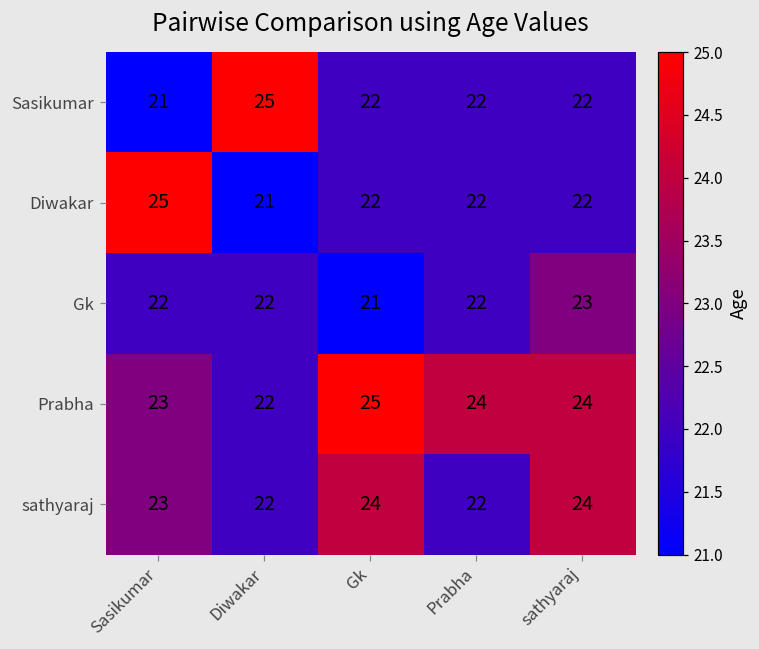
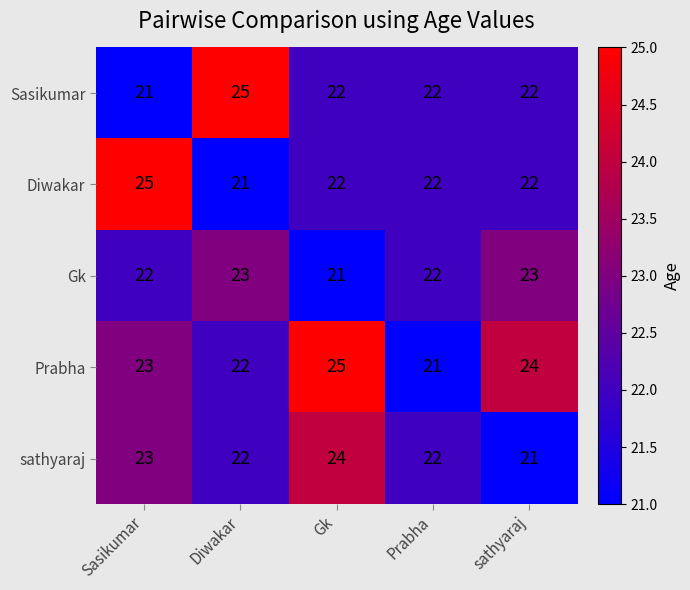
Gk, Diwakar: 22 -> 23
Prabha, Prabha: 24 -> 21
sathyaraj, sathyaraj: 24 -> 21
